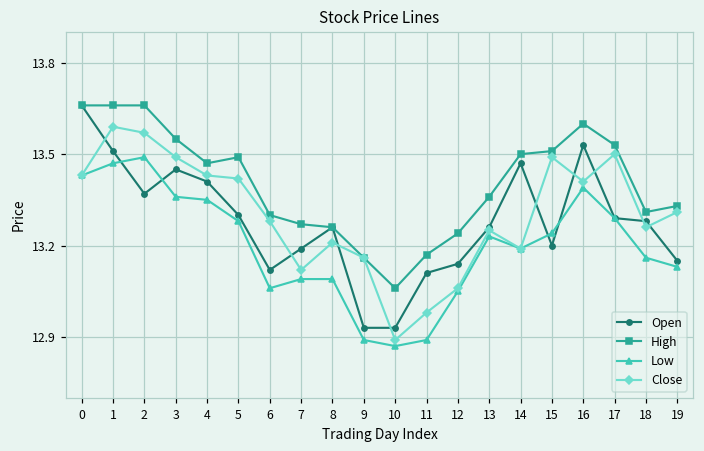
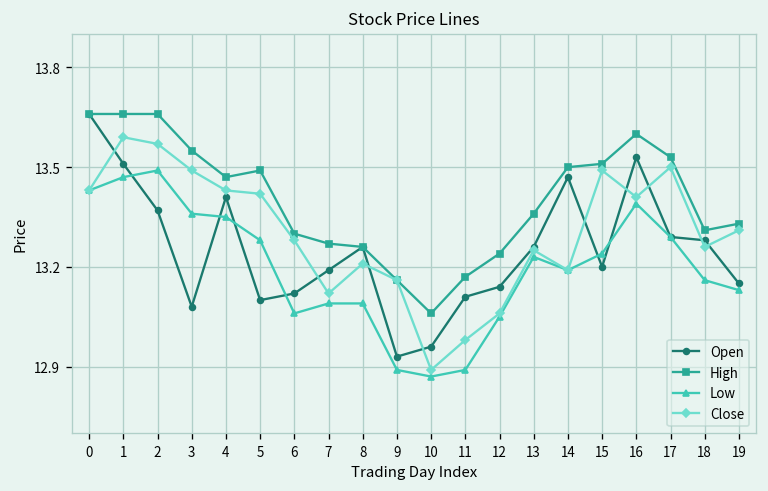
Open, 3: 13.45 -> 13.08
Open, 5: 13.3 -> 13.1
Open, 10: 12.93 -> 12.96
